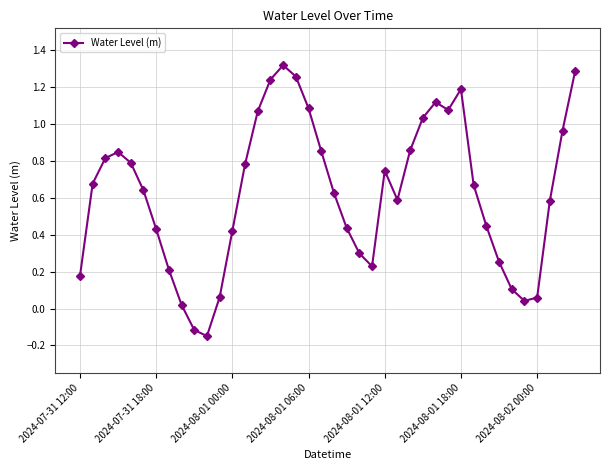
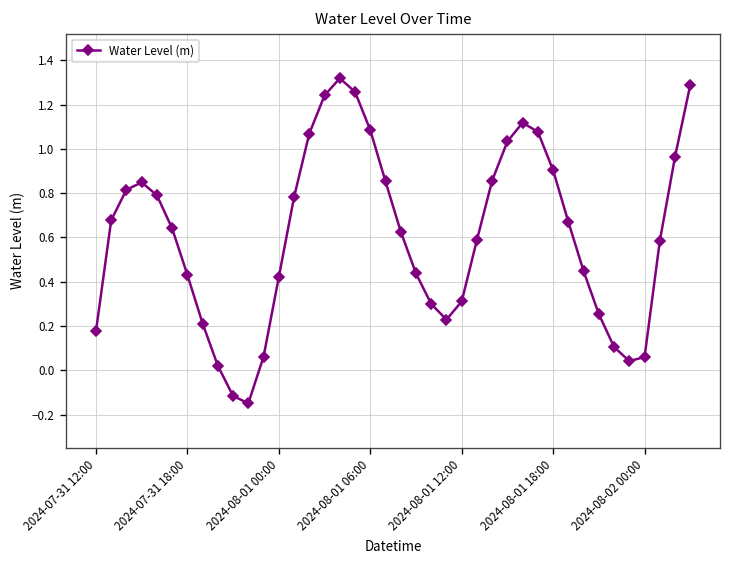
2024-08-01 12:00: 0.75 -> 0.31
2024-08-01 18:00: 1.19 -> 0.90
